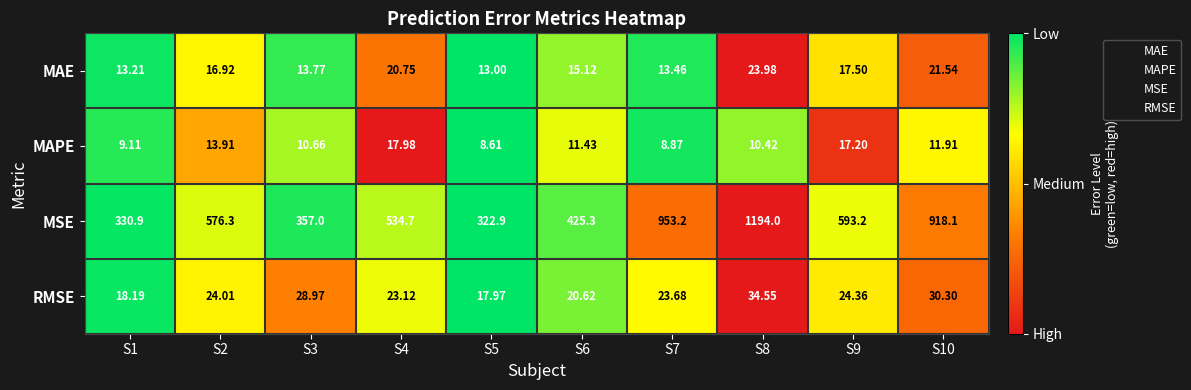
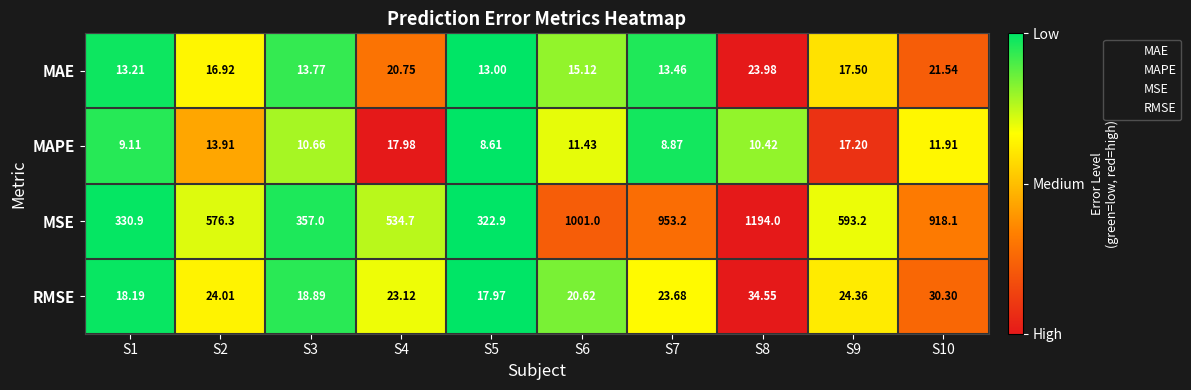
MSE, S6: 425.3 -> 1001.0
RMSE, S3: 28.97 -> 18.89
